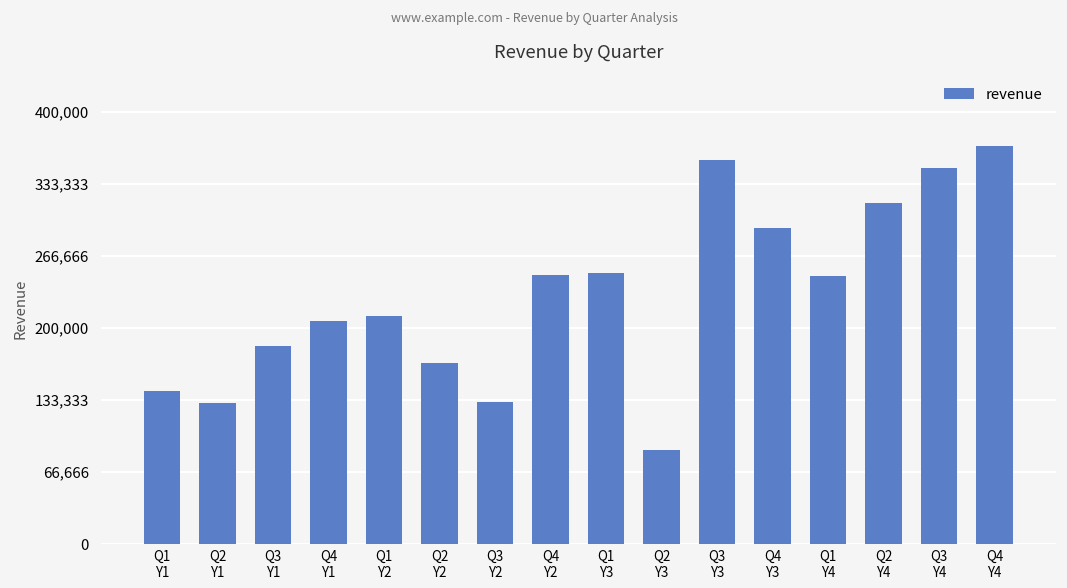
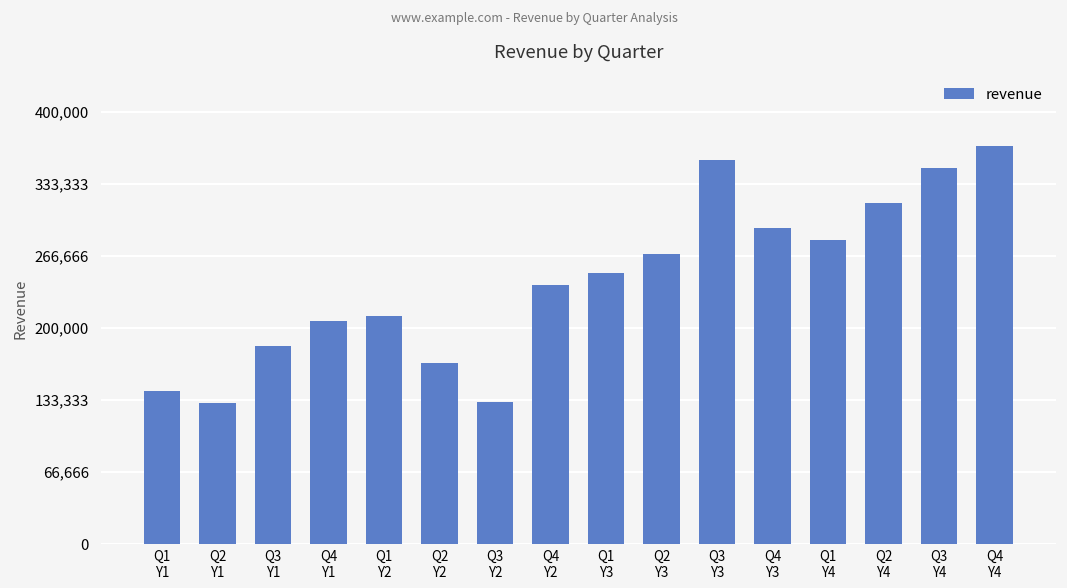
Q4 Y2: 250,000 -> 240,000
Q2 Y3: 90,000 -> 270,000
Q1 Y4: 250,000 -> 280,000
